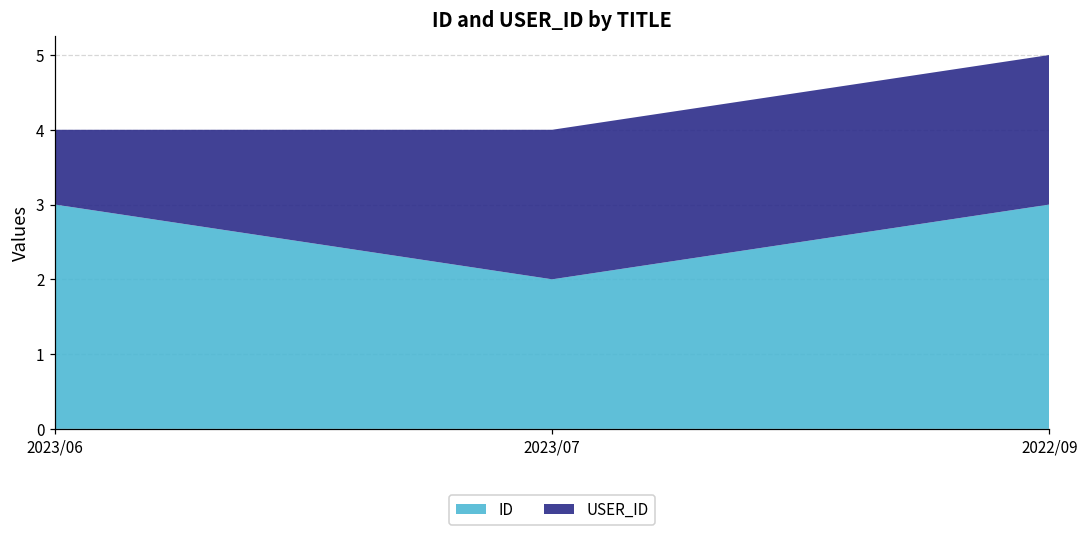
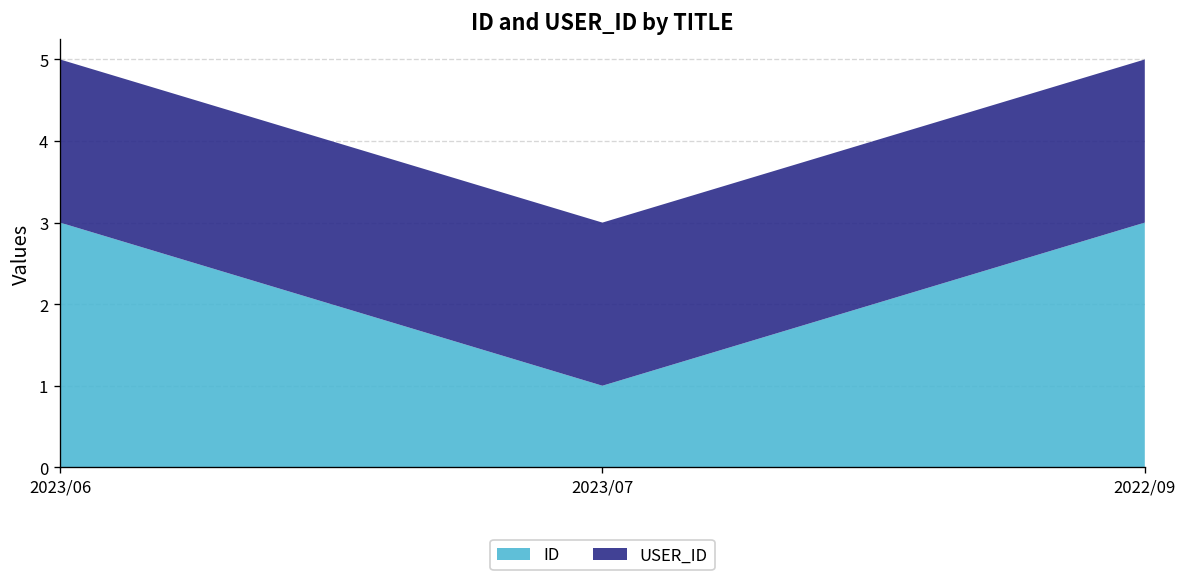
USER_ID, 2023/06: 1 -> 2
ID, 2023/07: 2 -> 1
